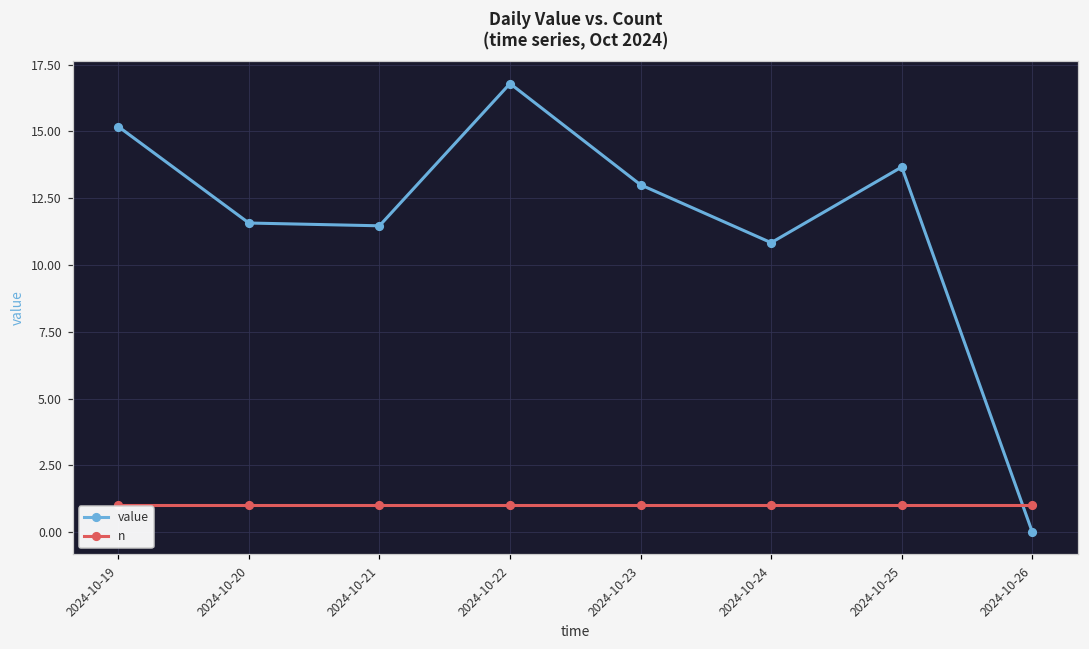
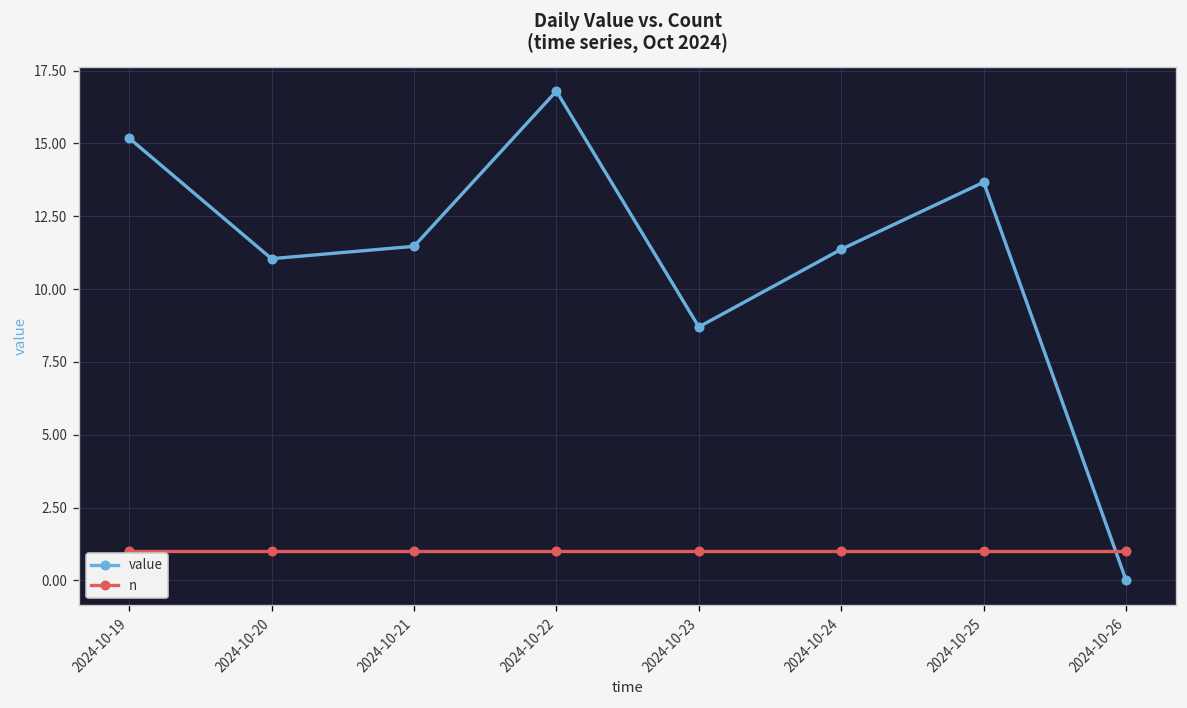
value, 2024-10-20: 11.6 -> 11.0
value, 2024-10-23: 13.0 -> 8.7
value, 2024-10-24: 10.8 -> 11.4
